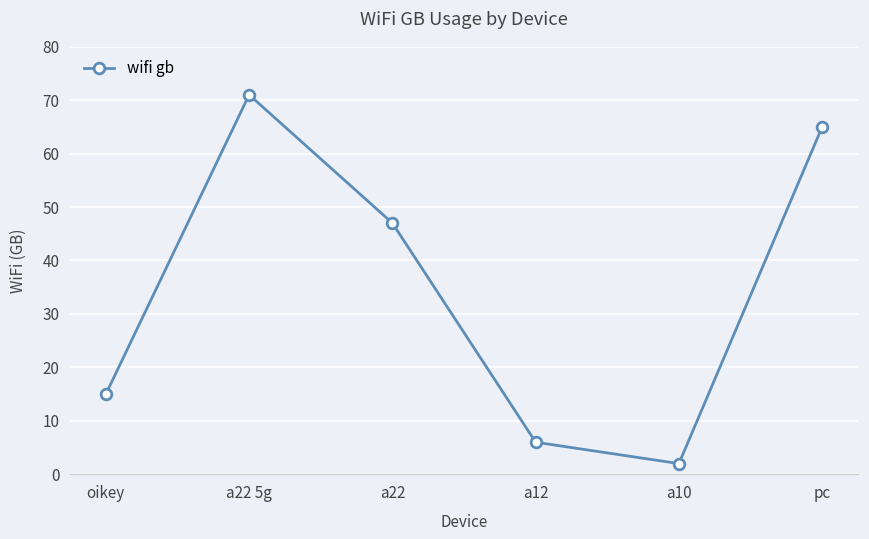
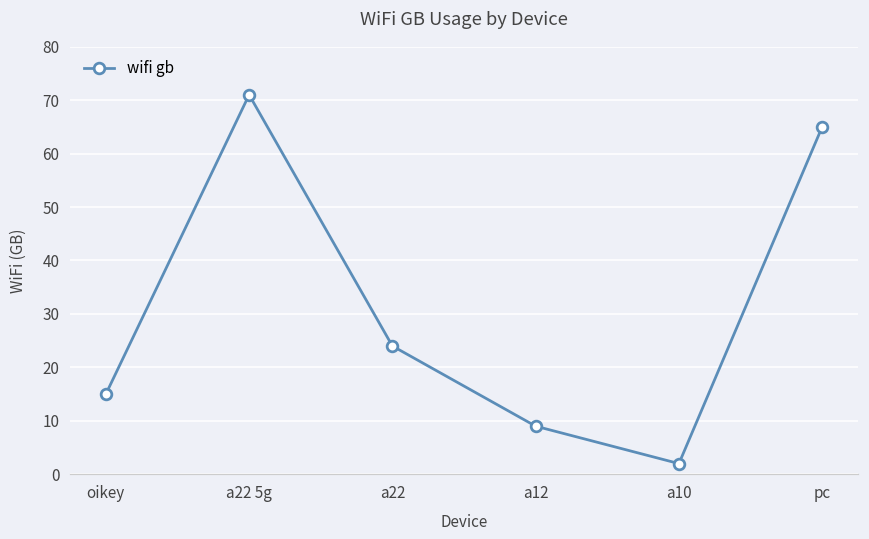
a22: 47 -> 24
a12: 6 -> 9
